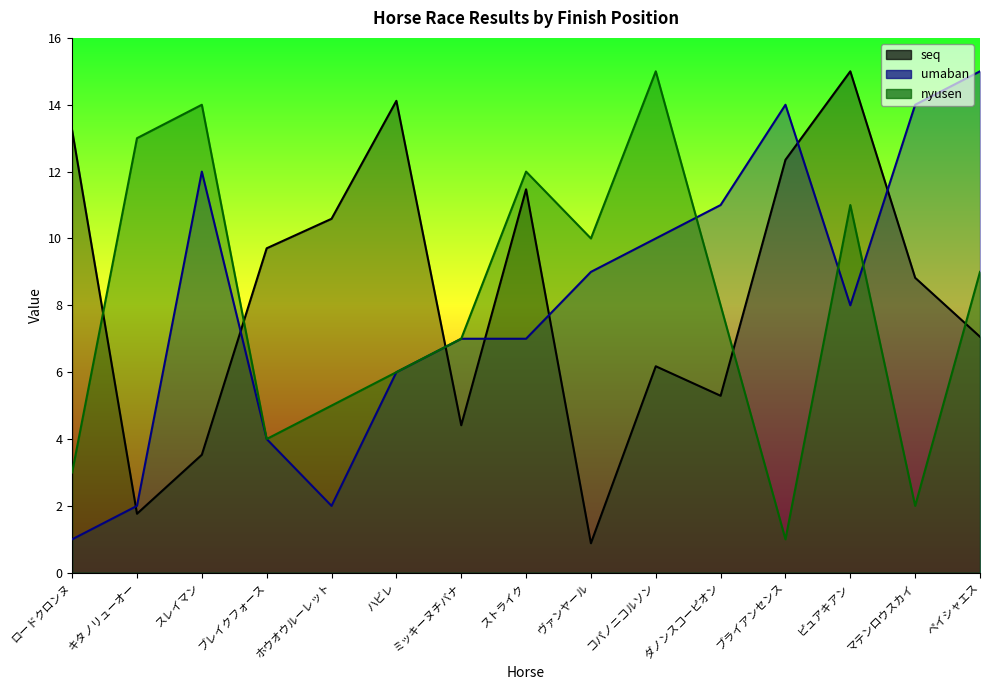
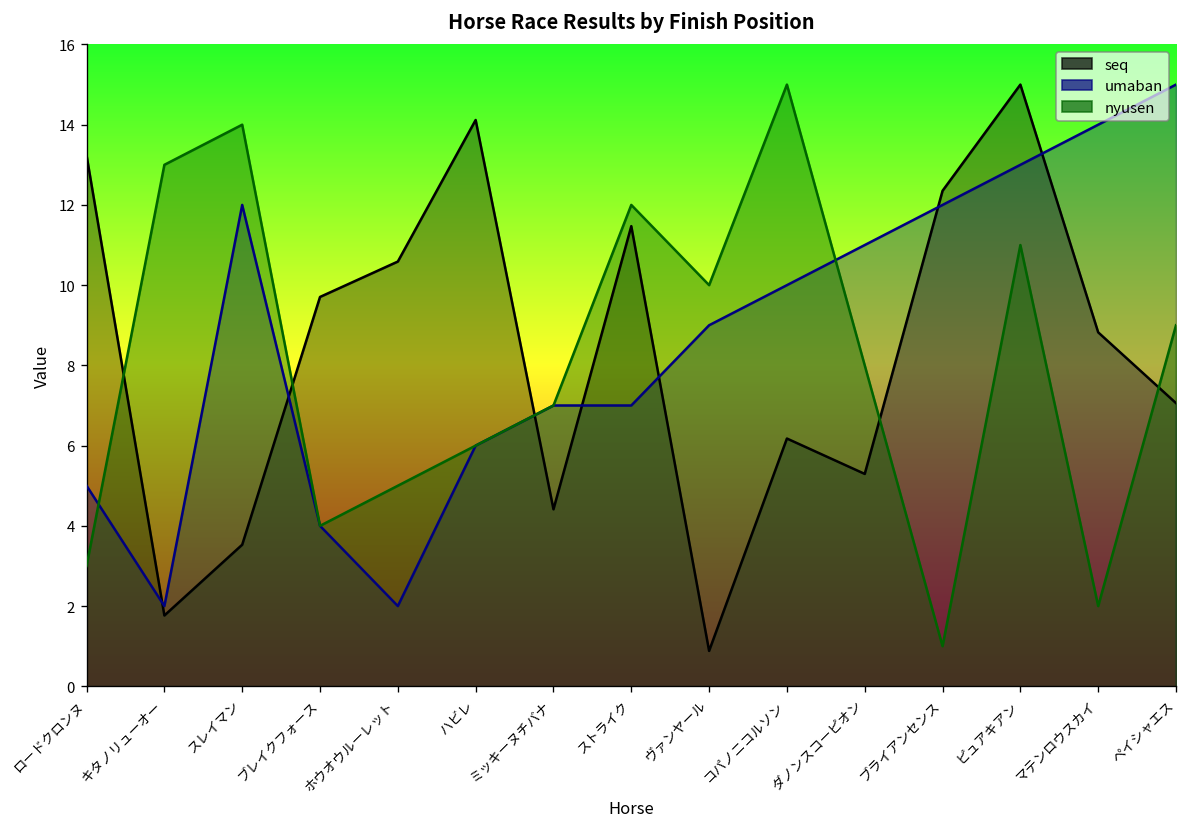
umaban, ロードクロンヌ: 1 -> 5
umaban, ブライアンセンス: 14 -> 12
umaban, ピュアキアン: 8 -> 13
